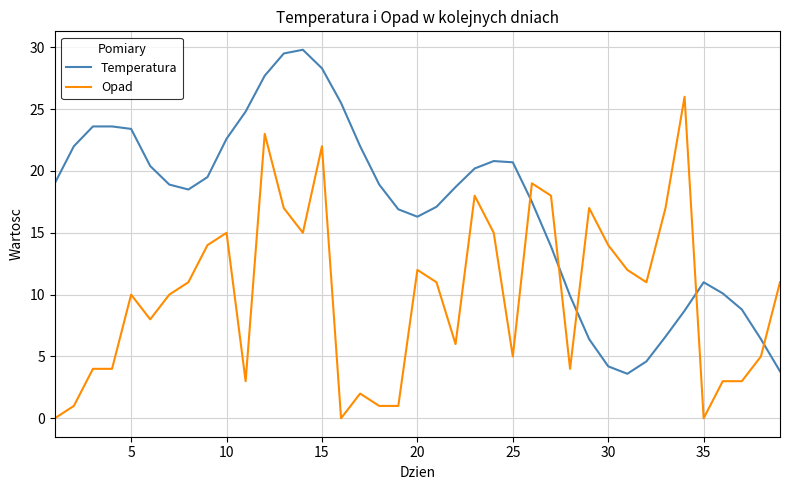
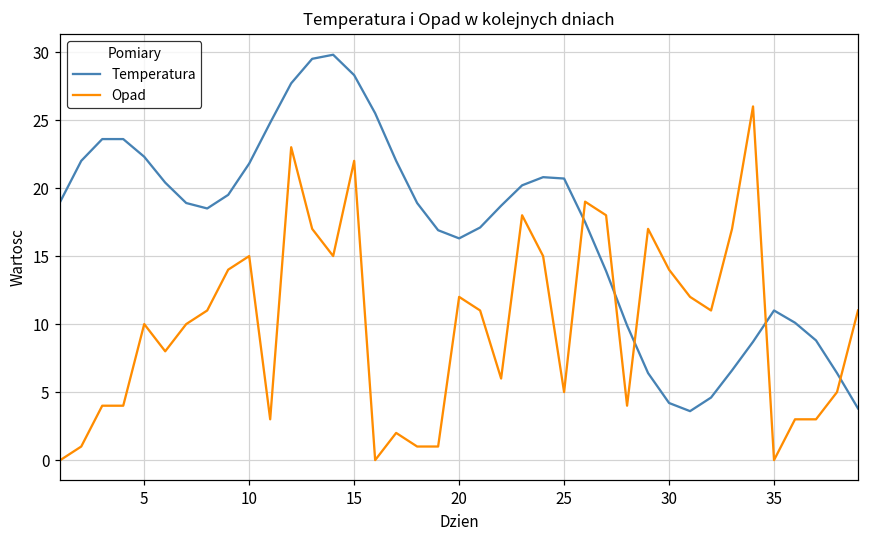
Temperatura, 5: 23.4 -> 22.3
Temperatura, 10: 22.6 -> 21.8
